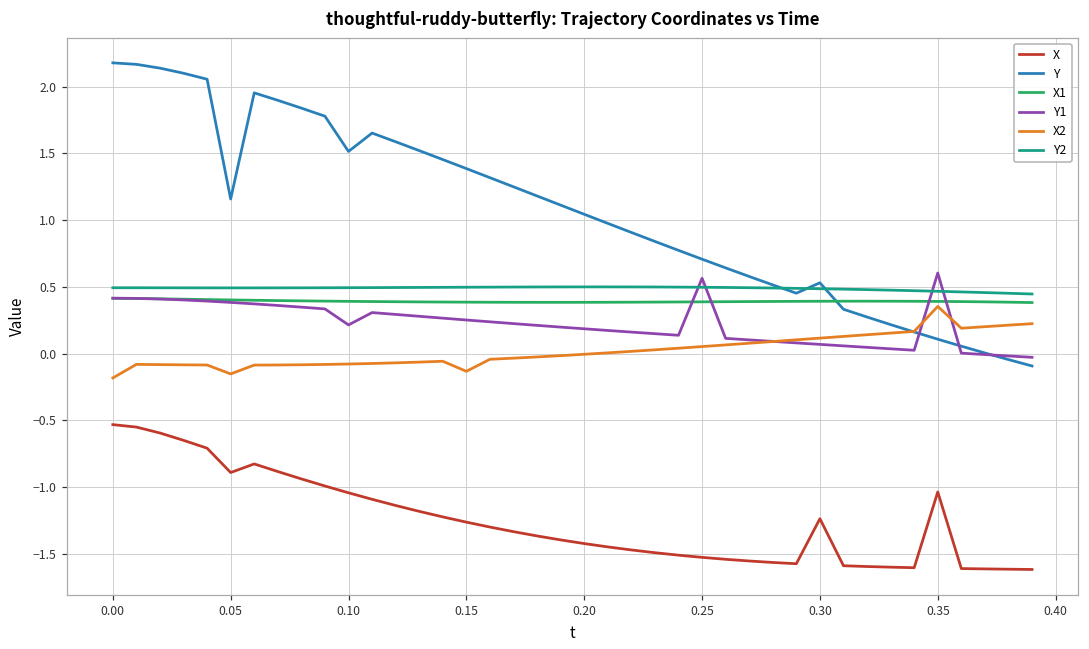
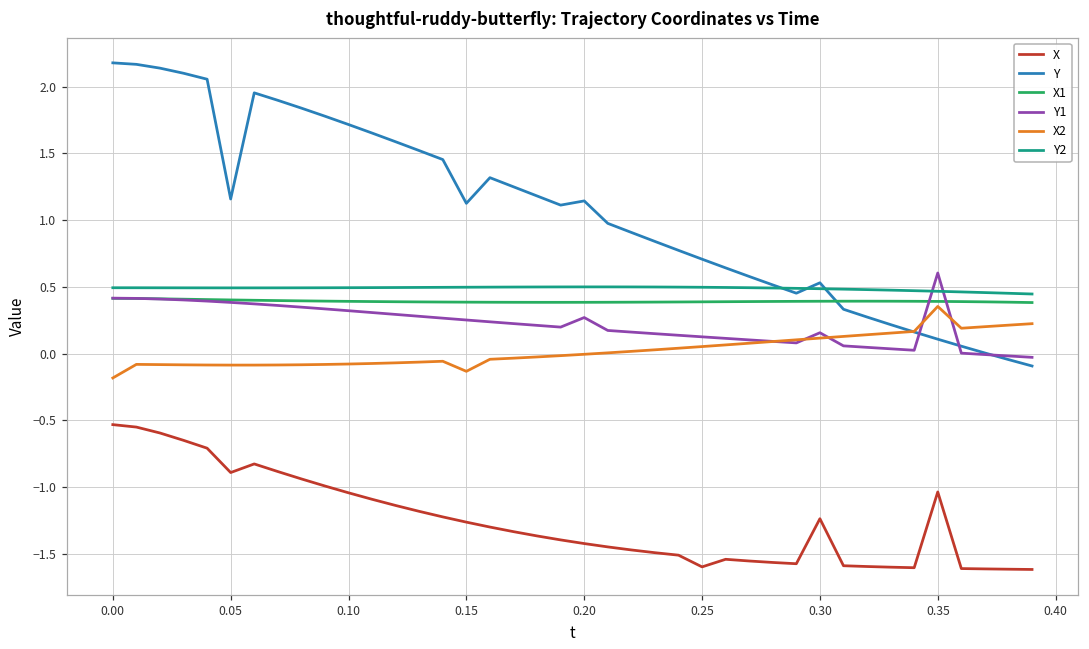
X2, 0.05: -0.15 -> -0.09
Y, 0.10: 1.51 -> 1.72
Y1, 0.10: 0.22 -> 0.32
Y, 0.15: 1.39 -> 1.13
Y, 0.20: 1.04 -> 1.14
Y1, 0.20: 0.19 -> 0.27
X, 0.25: -1.53 -> -1.60
Y1, 0.25: 0.56 -> 0.13
Y1, 0.30: 0.07 -> 0.16
